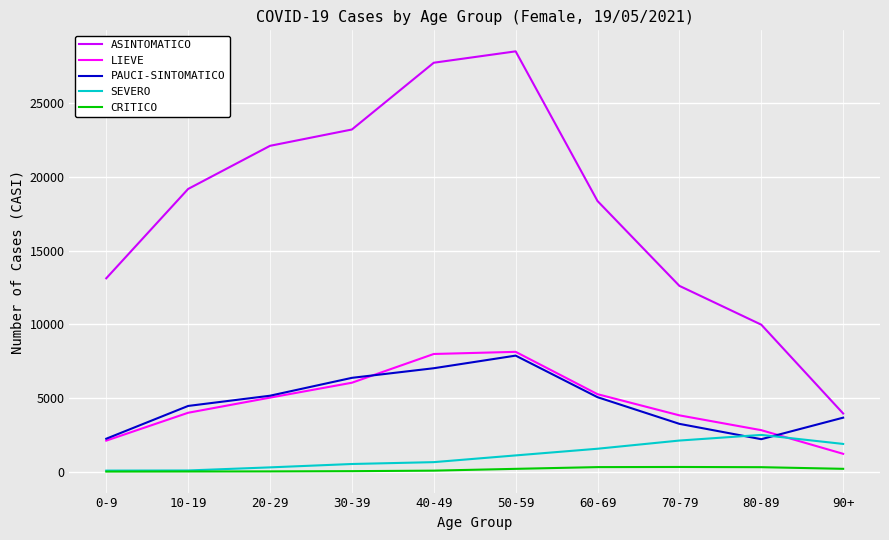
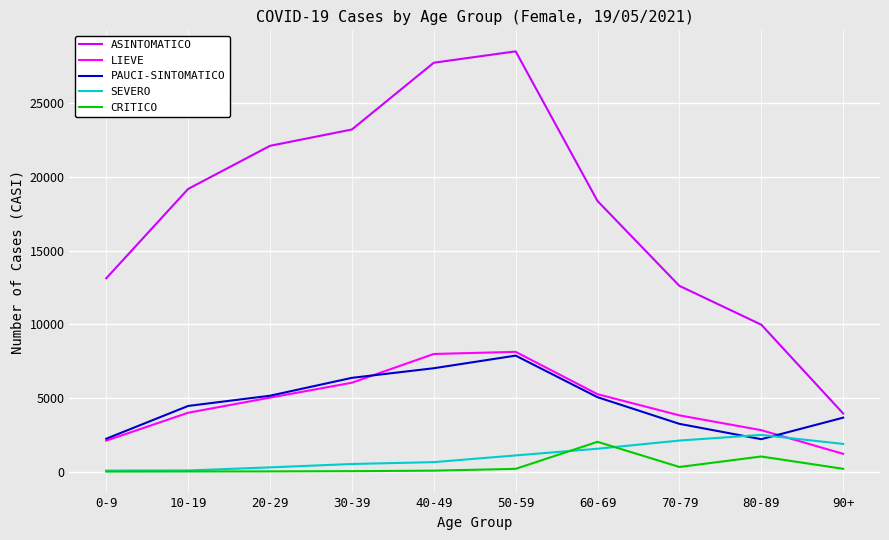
CRITICO, 60-69: 300 -> 2000
CRITICO, 80-89: 300 -> 1000
